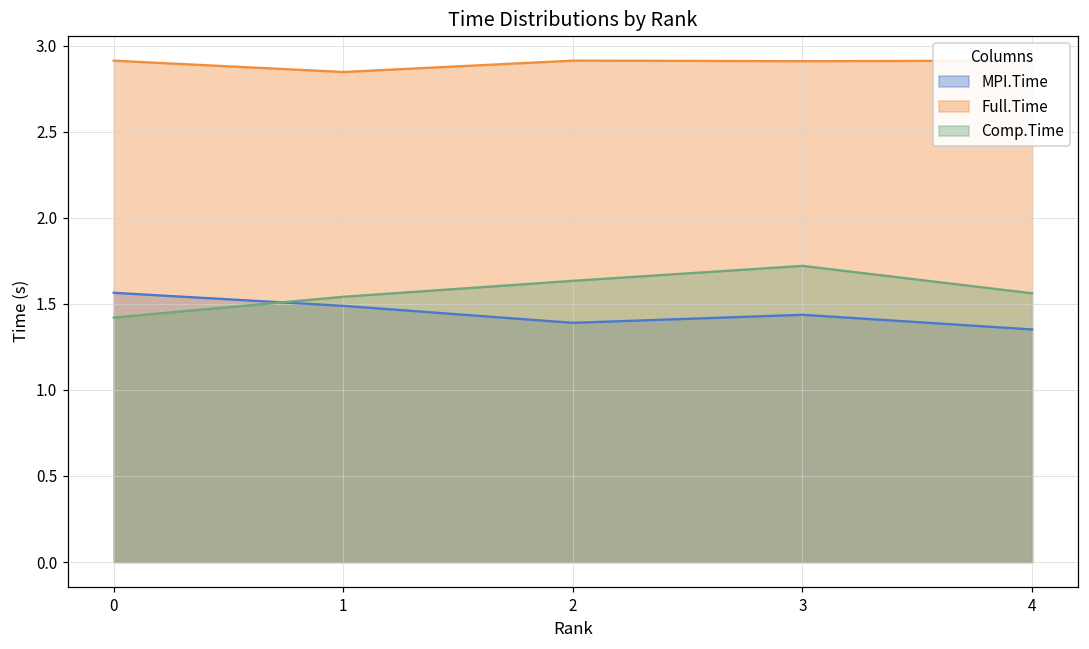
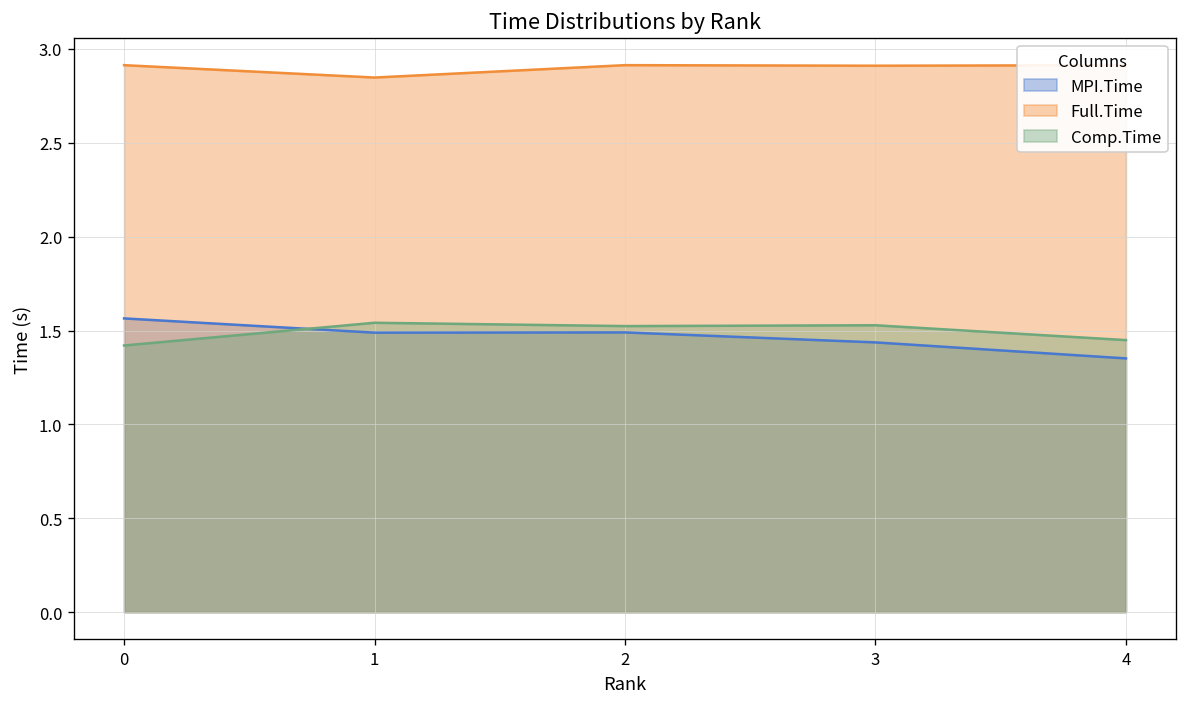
MPI.Time, 2: 1.39 -> 1.49
Comp.Time, 2: 1.63 -> 1.52
Comp.Time, 3: 1.72 -> 1.53
Comp.Time, 4: 1.56 -> 1.45
